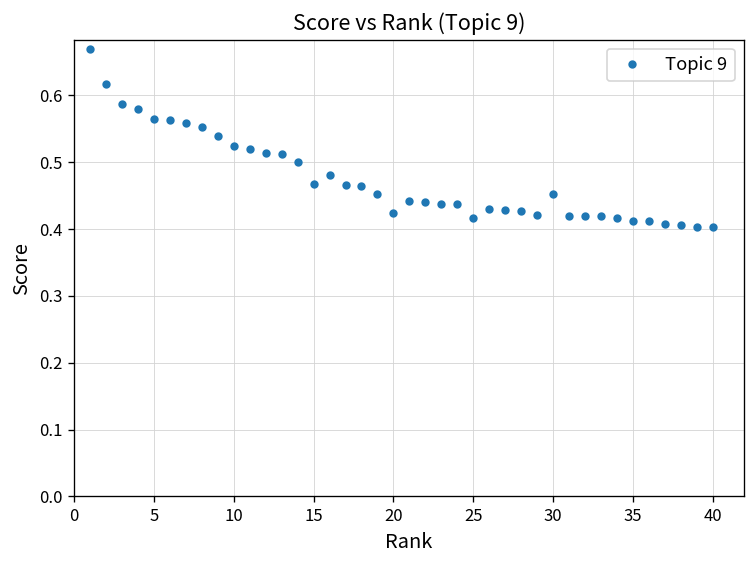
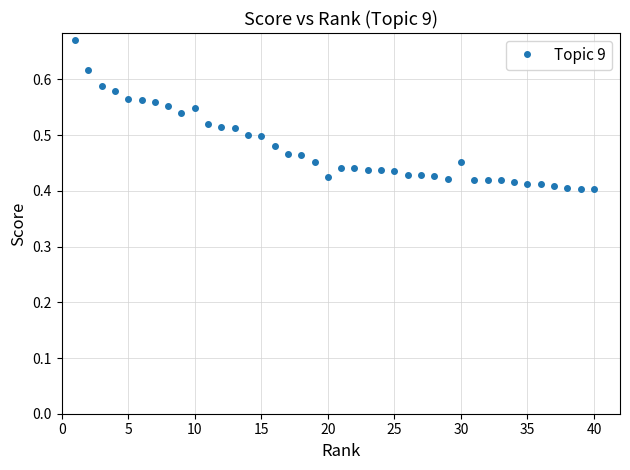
10: 0.52 -> 0.55
15: 0.47 -> 0.50
25: 0.42 -> 0.44
